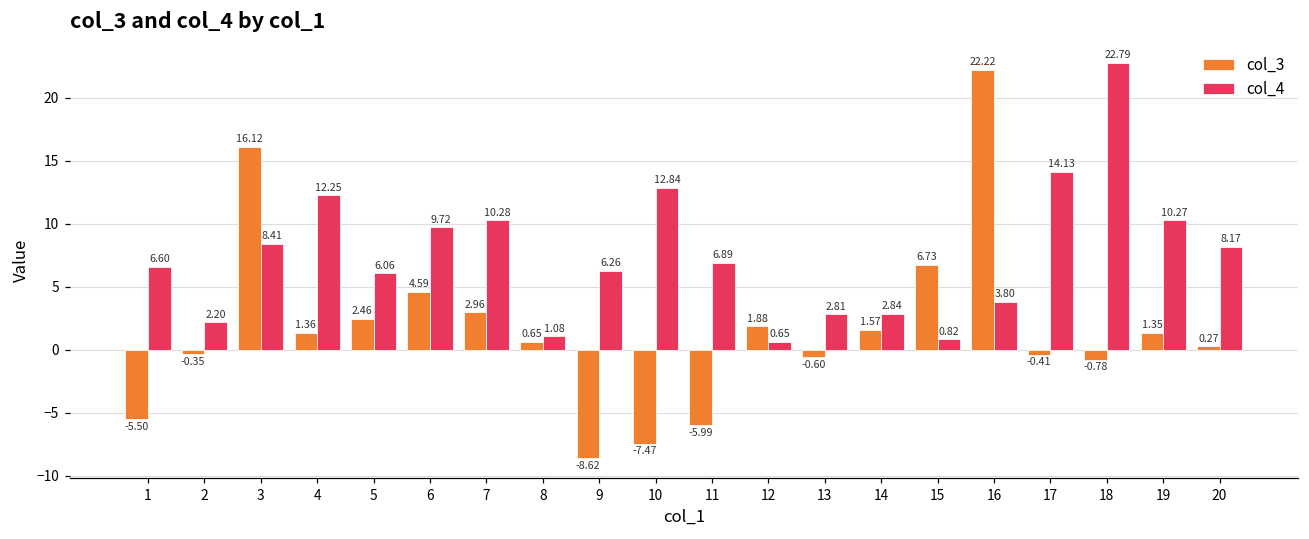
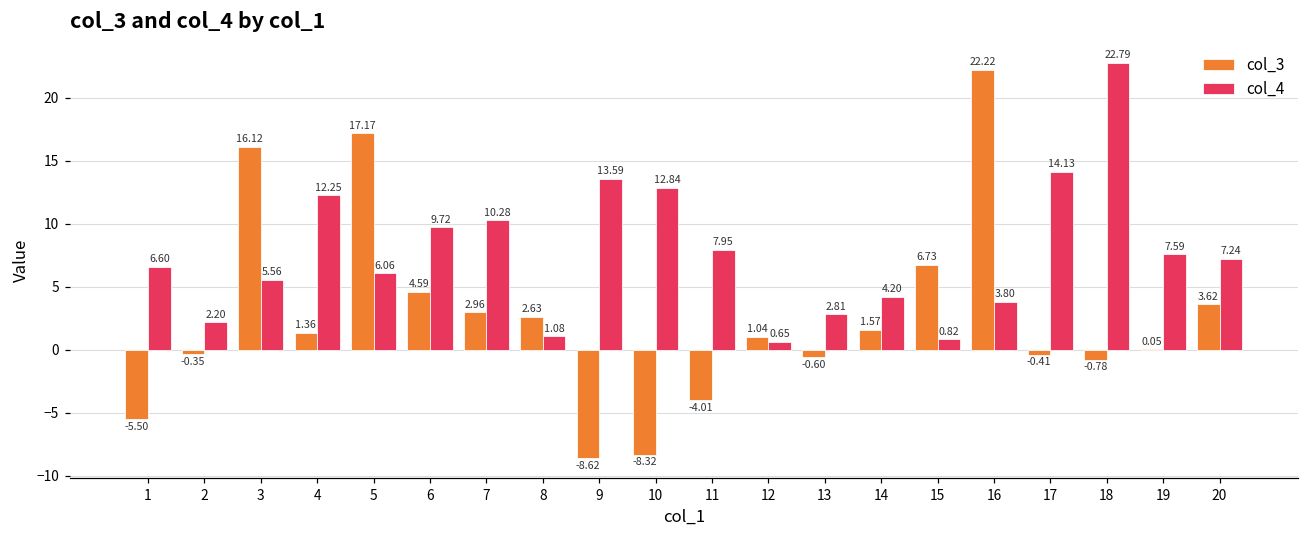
col_4, 3: 8.41 -> 5.56
col_3, 5: 2.46 -> 17.17
col_3, 8: 0.65 -> 2.63
col_4, 9: 6.26 -> 13.59
col_3, 10: -7.47 -> -8.32
col_3, 11: -5.99 -> -4.01
col_4, 11: 6.89 -> 7.95
col_3, 12: 1.88 -> 1.04
col_4, 14: 2.84 -> 4.20
col_3, 19: 1.35 -> 0.05
col_4, 19: 10.27 -> 7.59
col_3, 20: 0.27 -> 3.62
col_4, 20: 8.17 -> 7.24
